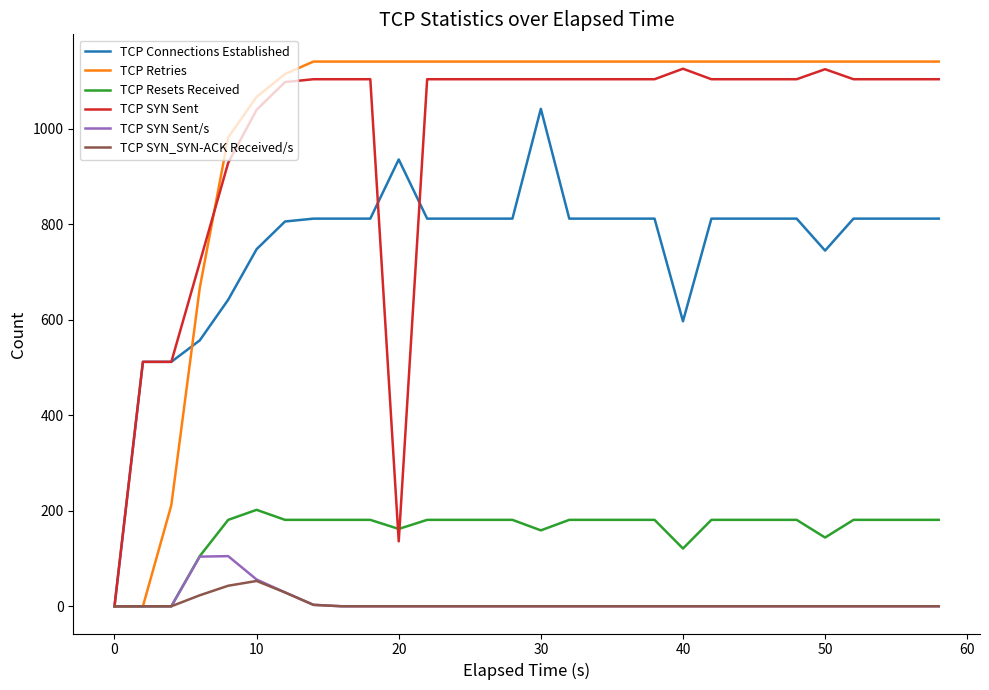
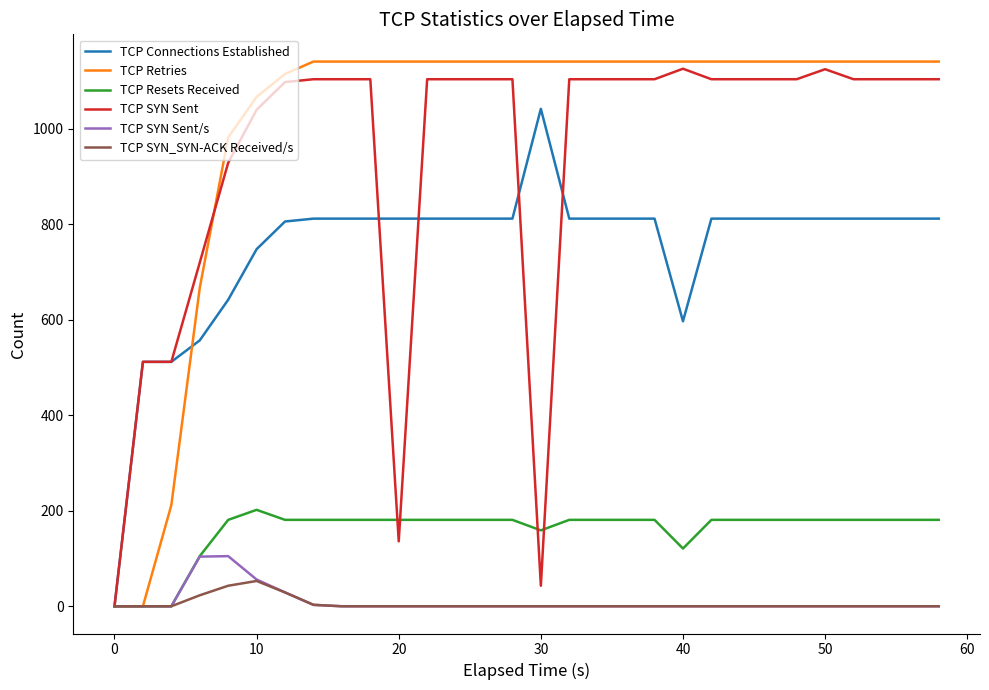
TCP Connections Established, 20: 940 -> 810
TCP Resets Received, 20: 160 -> 180
TCP SYN Sent, 30: 1100 -> 40
TCP Connections Established, 50: 750 -> 810
TCP Resets Received, 50: 140 -> 180
